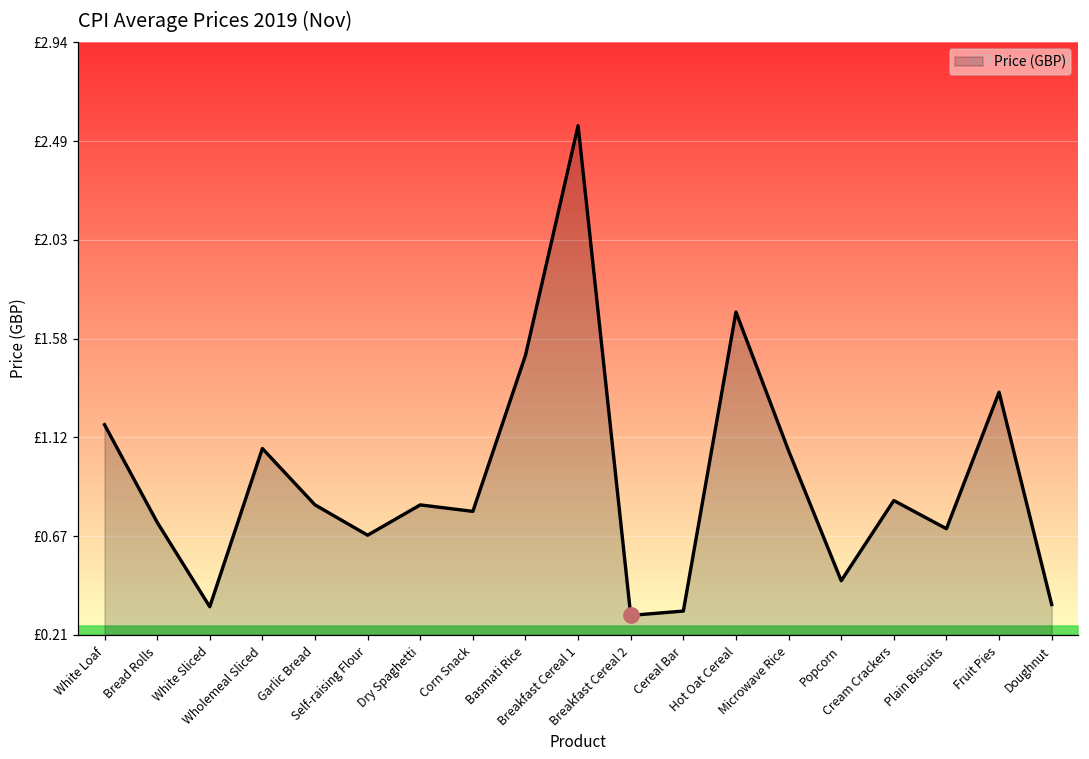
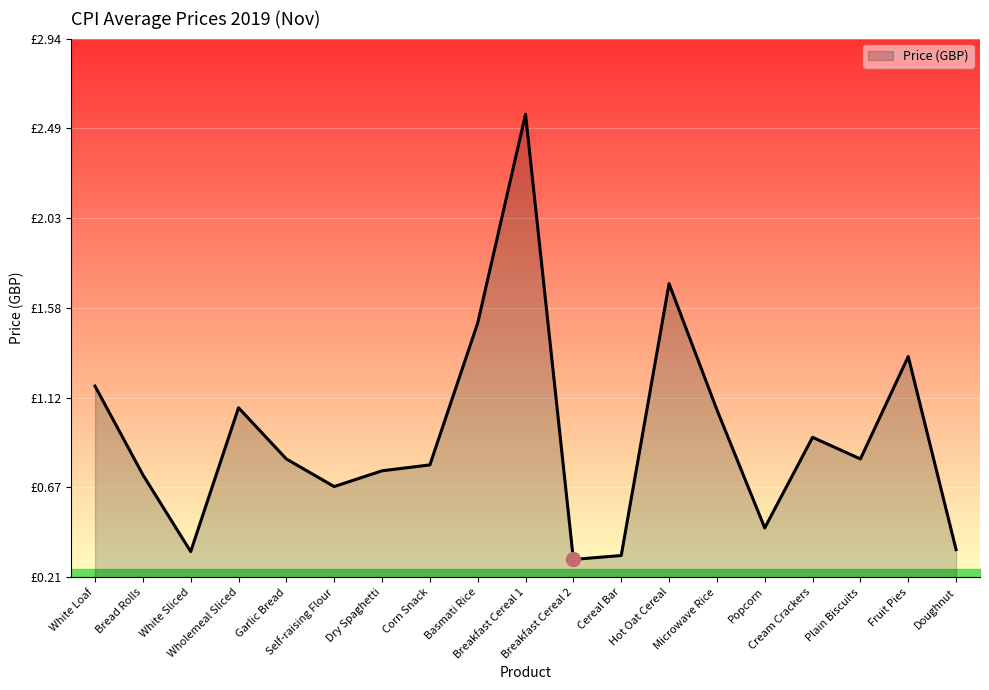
Price (GBP), Dry Spaghetti: £0.81 -> £0.75
Price (GBP), Cream Crackers: £0.83 -> £0.92
Price (GBP), Plain Biscuits: £0.70 -> £0.81
